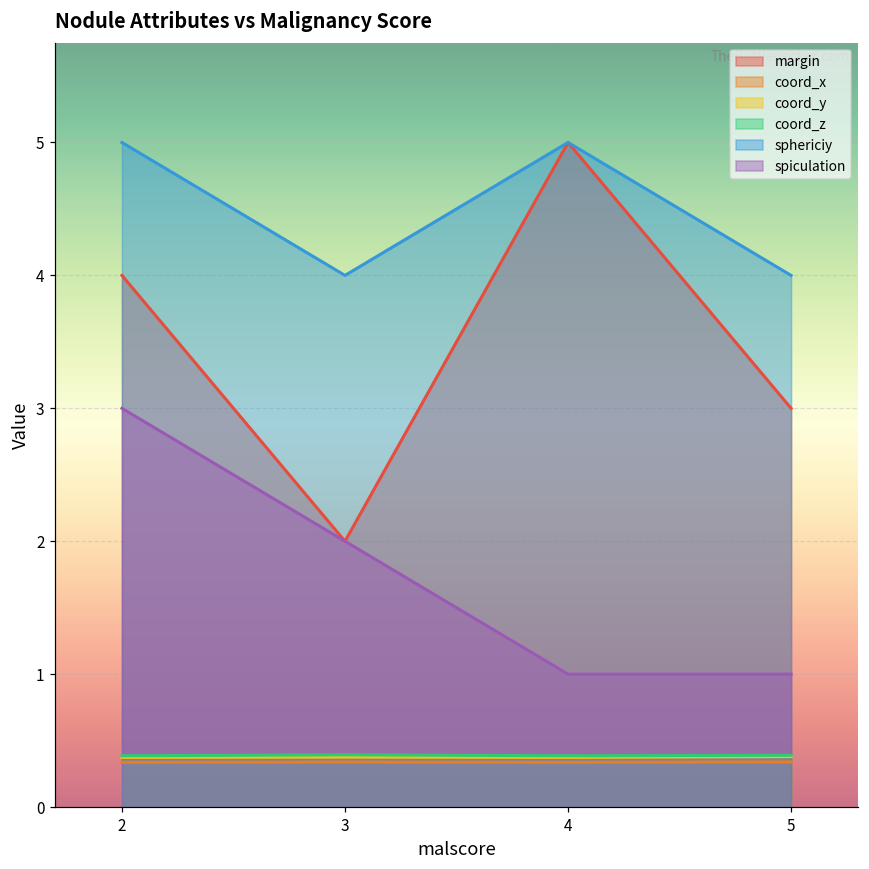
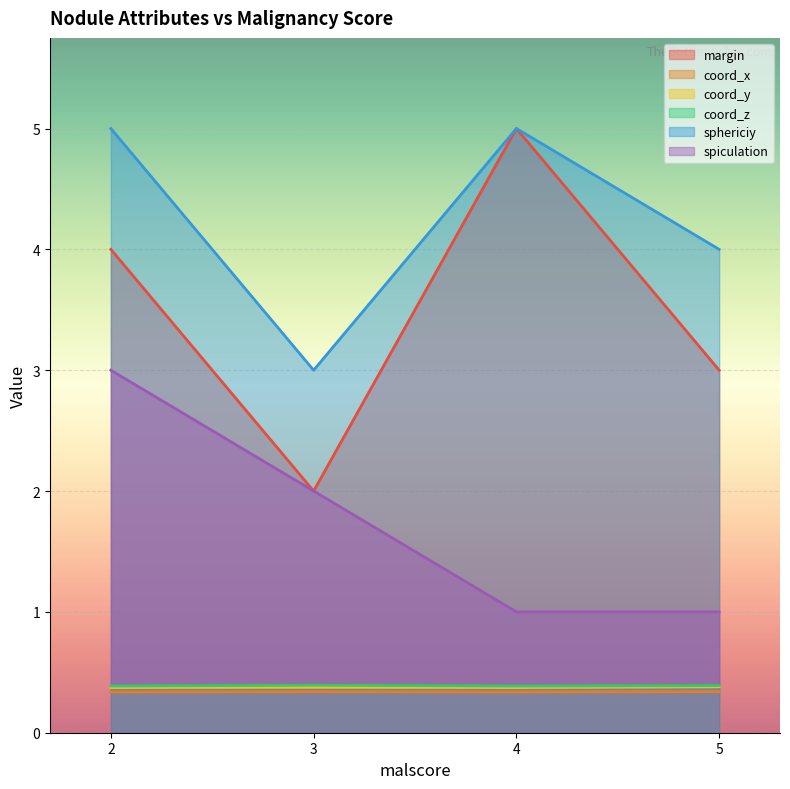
sphericiy, 3: 4 -> 3
